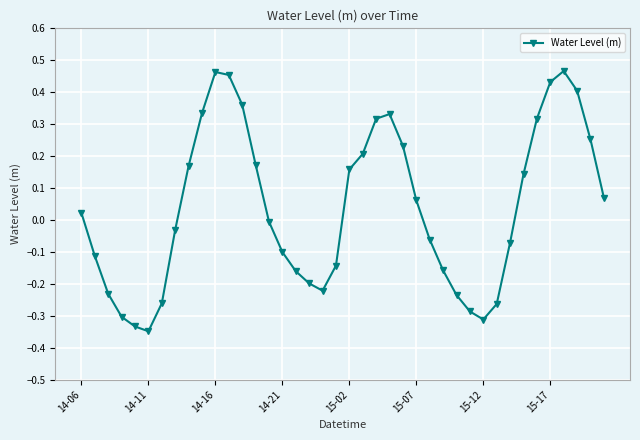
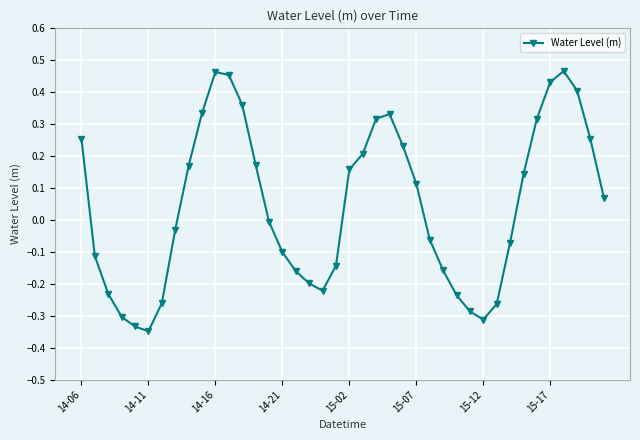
14-06: 0.02 -> 0.25
15-07: 0.06 -> 0.11
